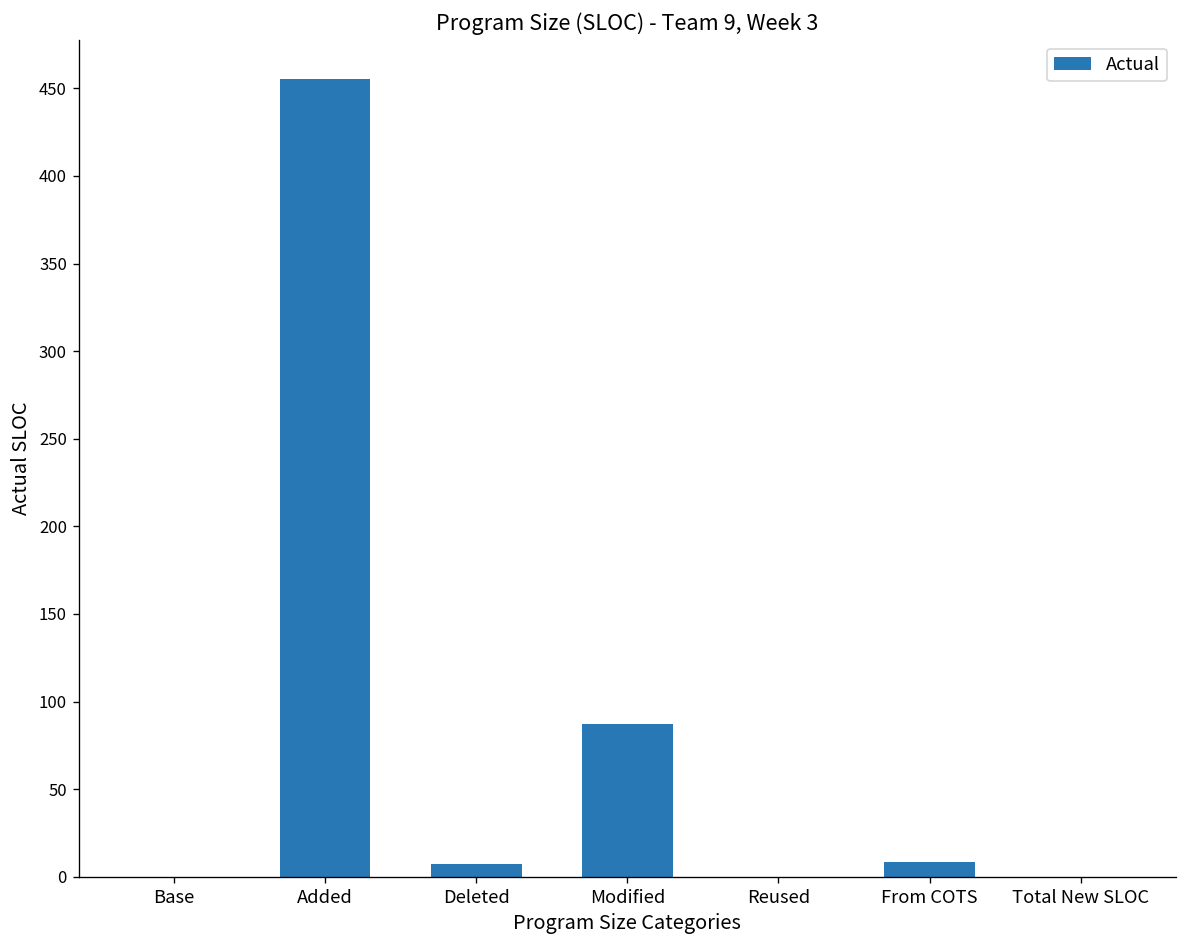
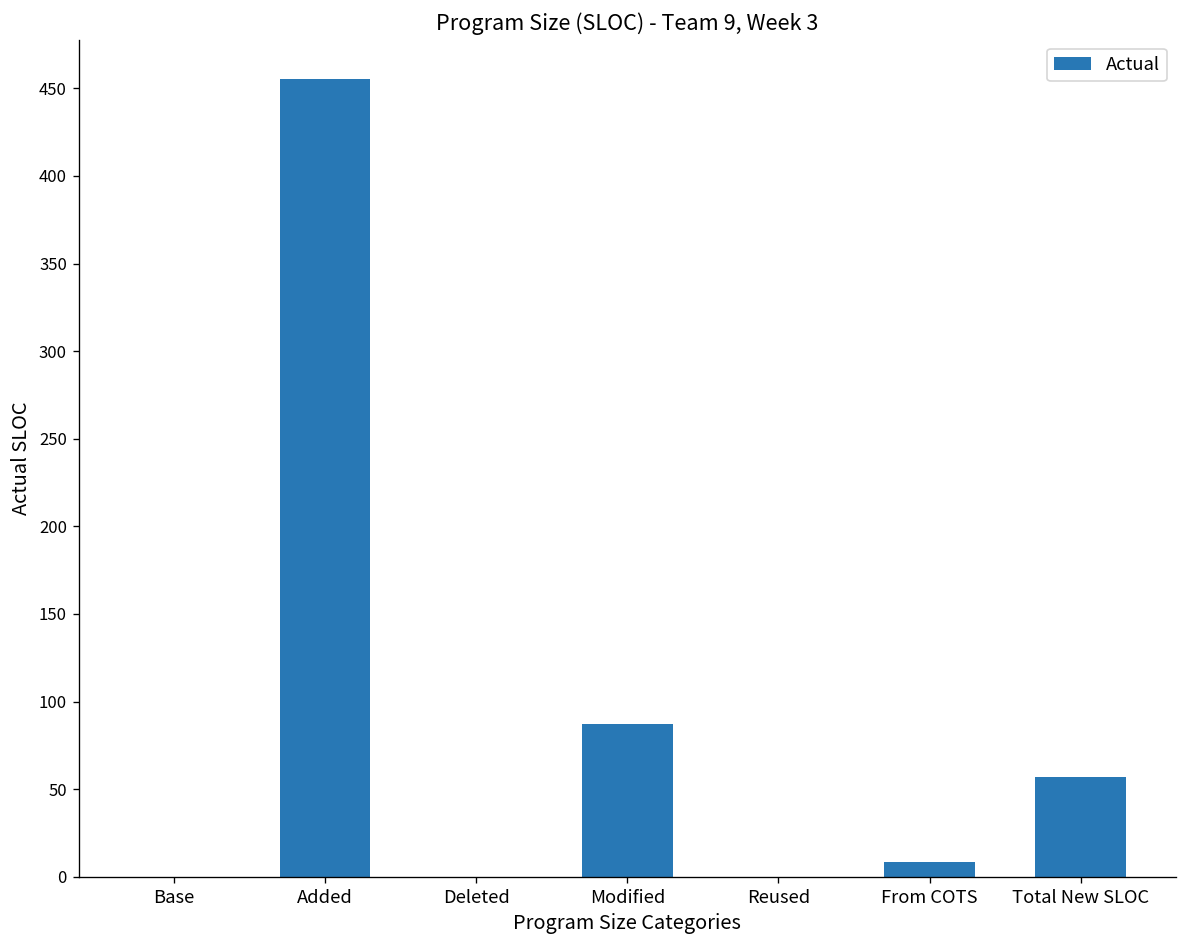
Deleted: 7 -> 0
Total New SLOC: 0 -> 57
